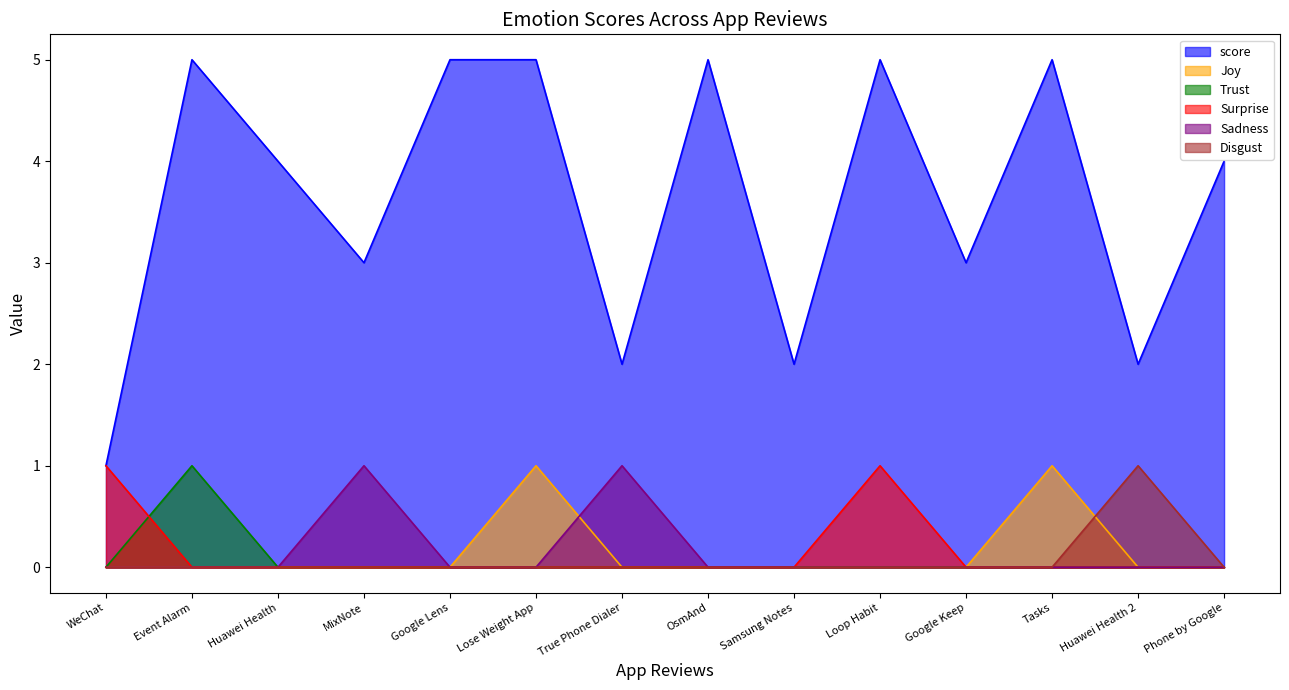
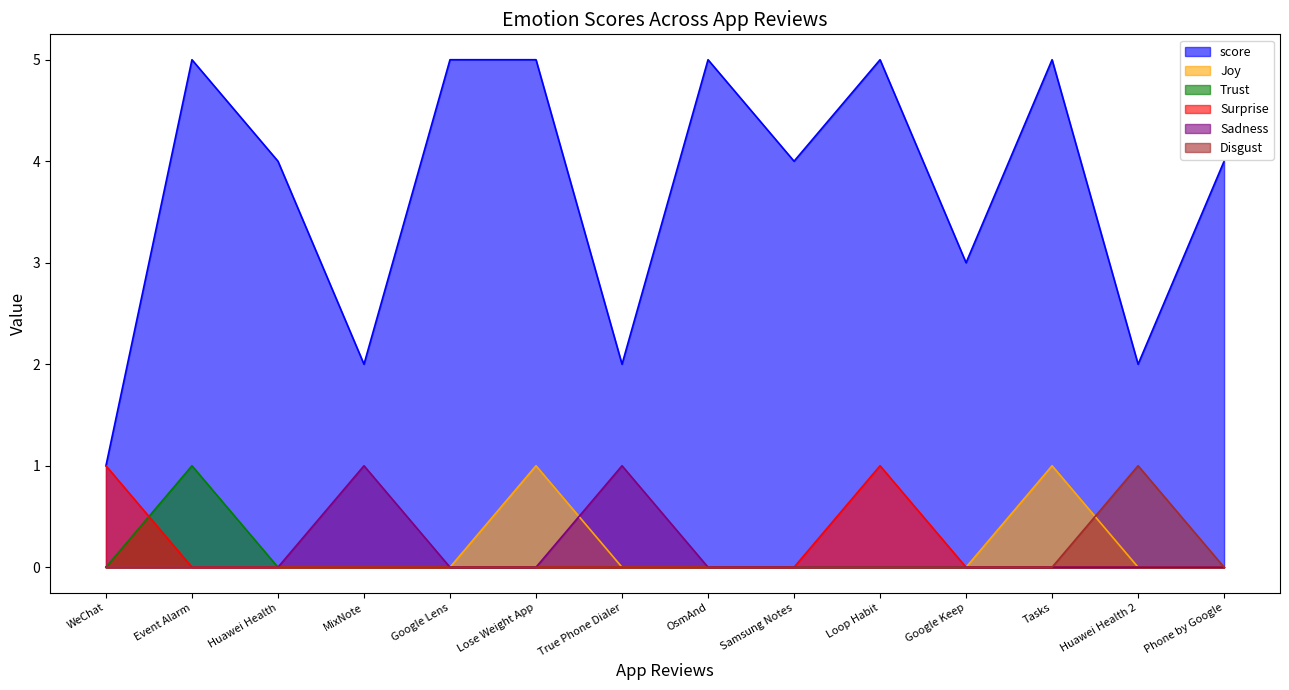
score, MixNote: 3 -> 2
score, Samsung Notes: 2 -> 4
